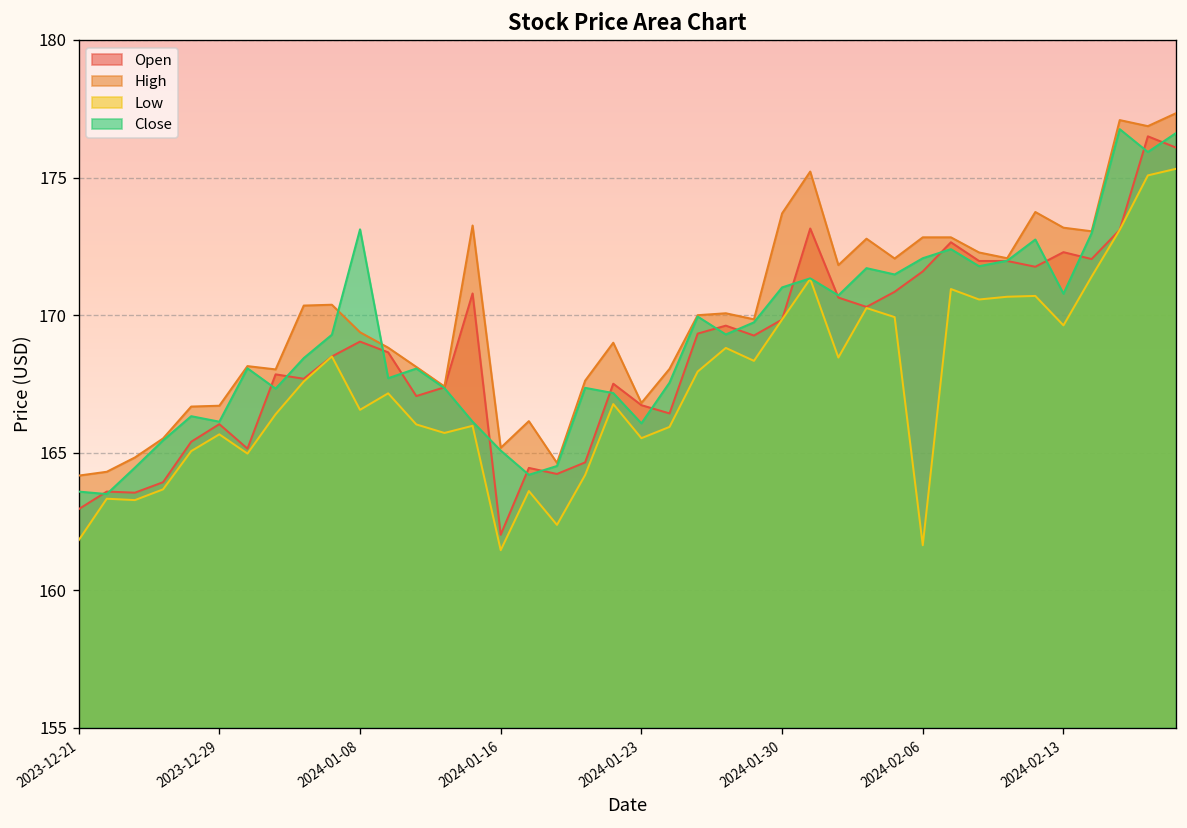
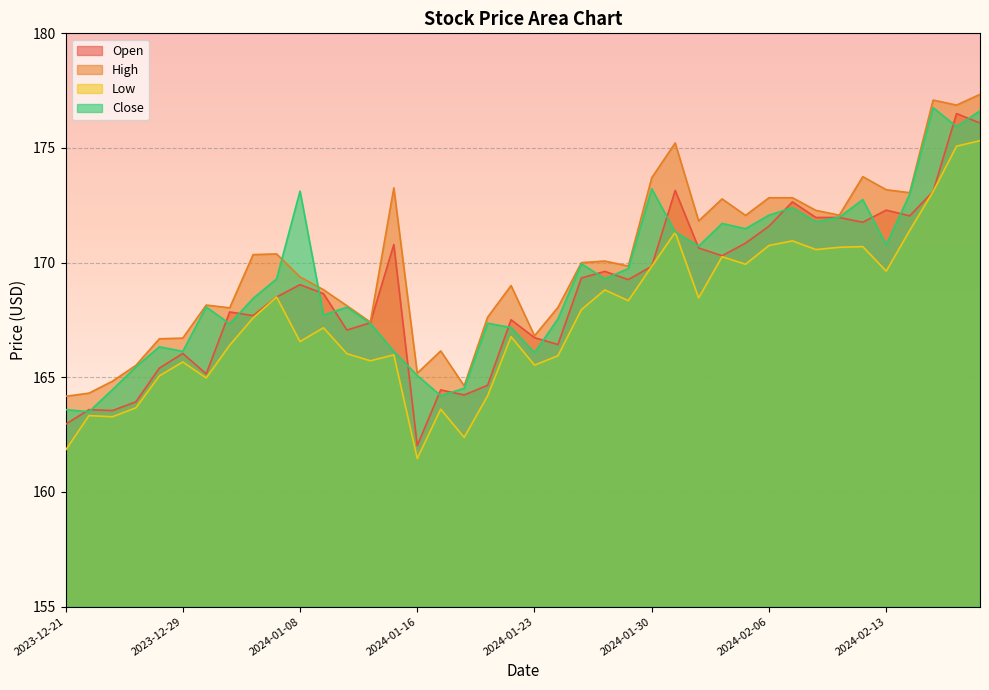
Close, 2024-01-30: 171.0 -> 173.2
Low, 2024-02-06: 161.6 -> 170.8
